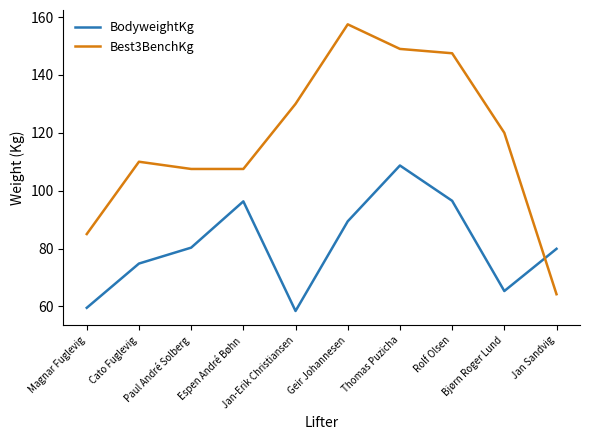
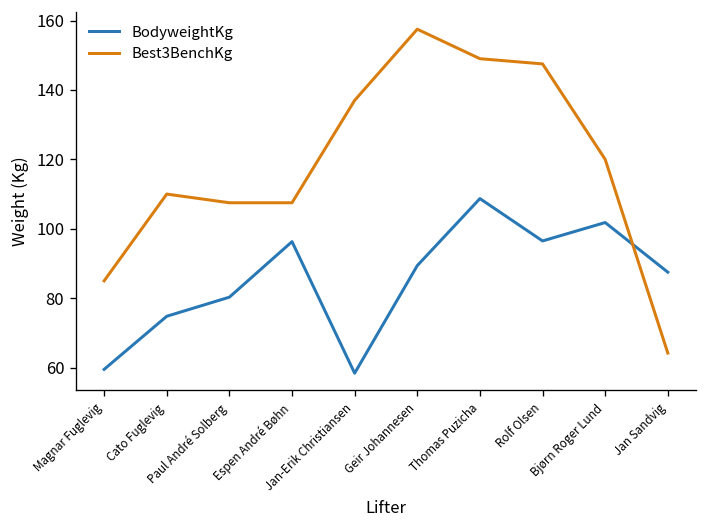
Best3BenchKg, Jan-Erik Christiansen: 130 -> 137
BodyweightKg, Bjørn Roger Lund: 65 -> 102
BodyweightKg, Jan Sandvig: 80 -> 88
